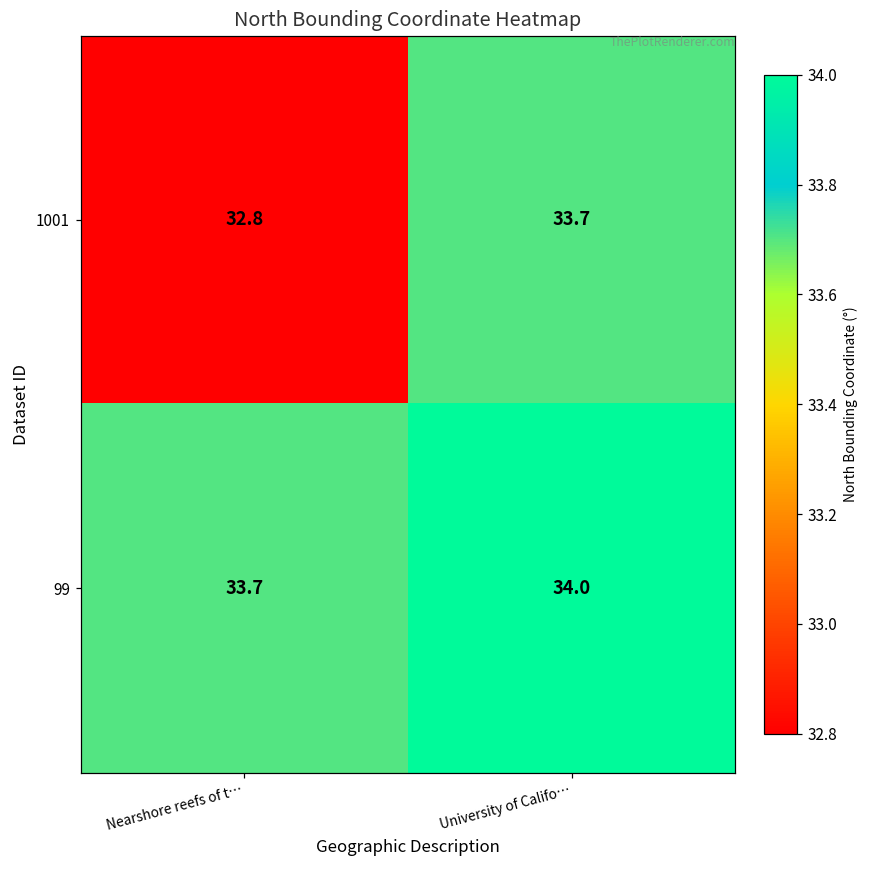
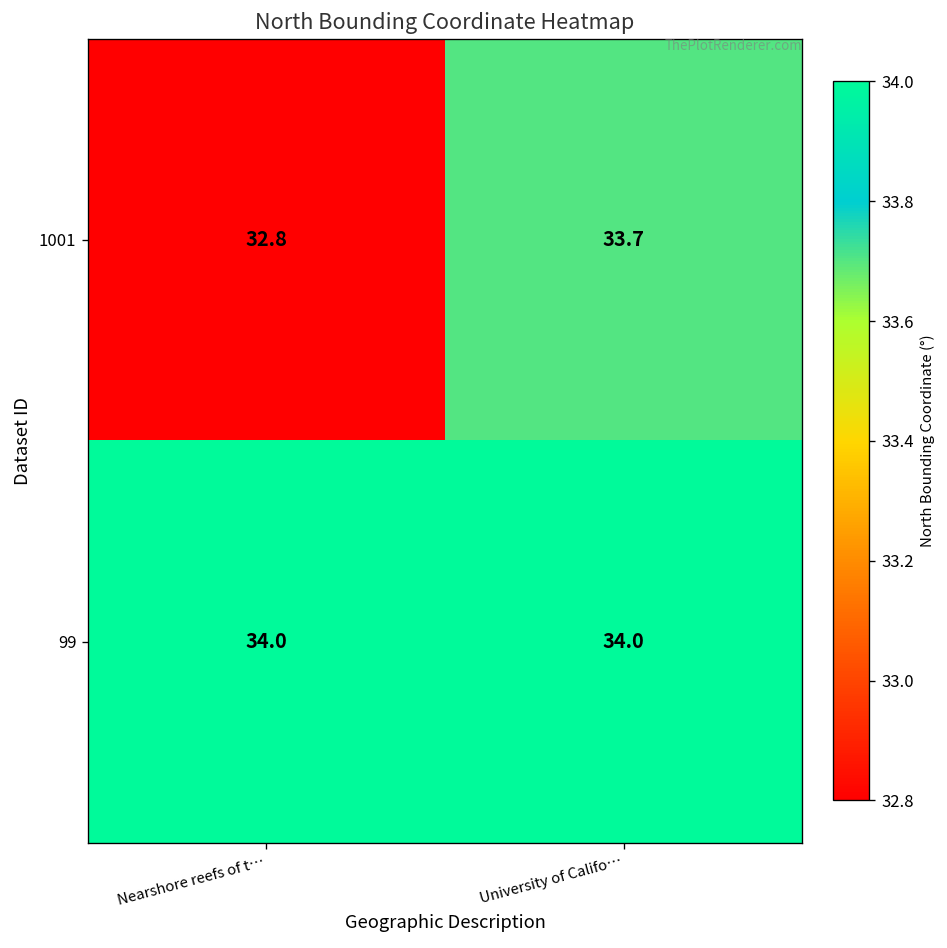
99, Nearshore reefs of t…: 33.7 -> 34.0
